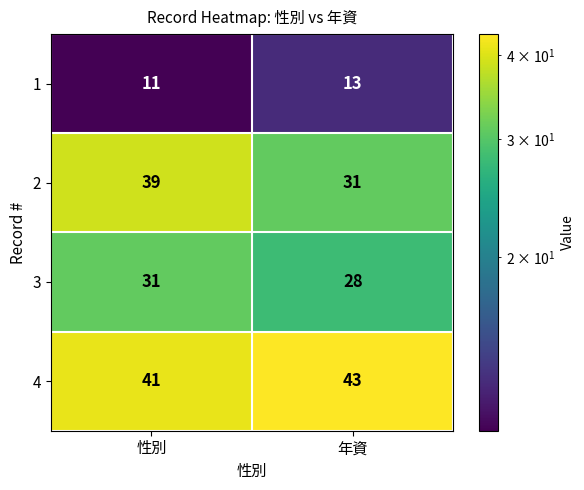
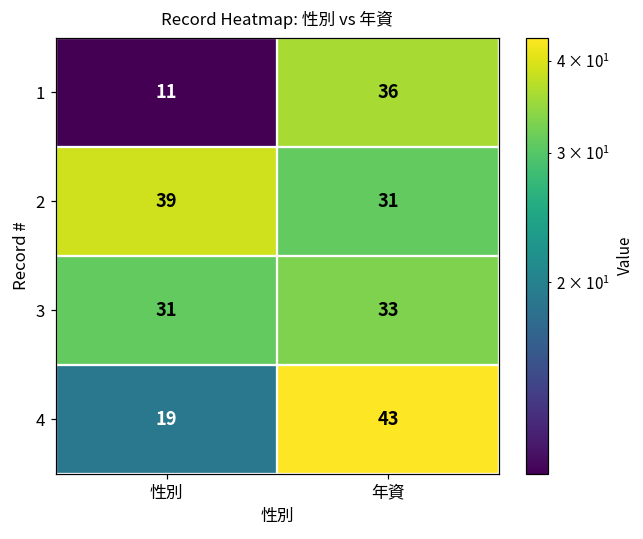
1, 年資: 13 -> 36
3, 年資: 28 -> 33
4, 性別: 41 -> 19
